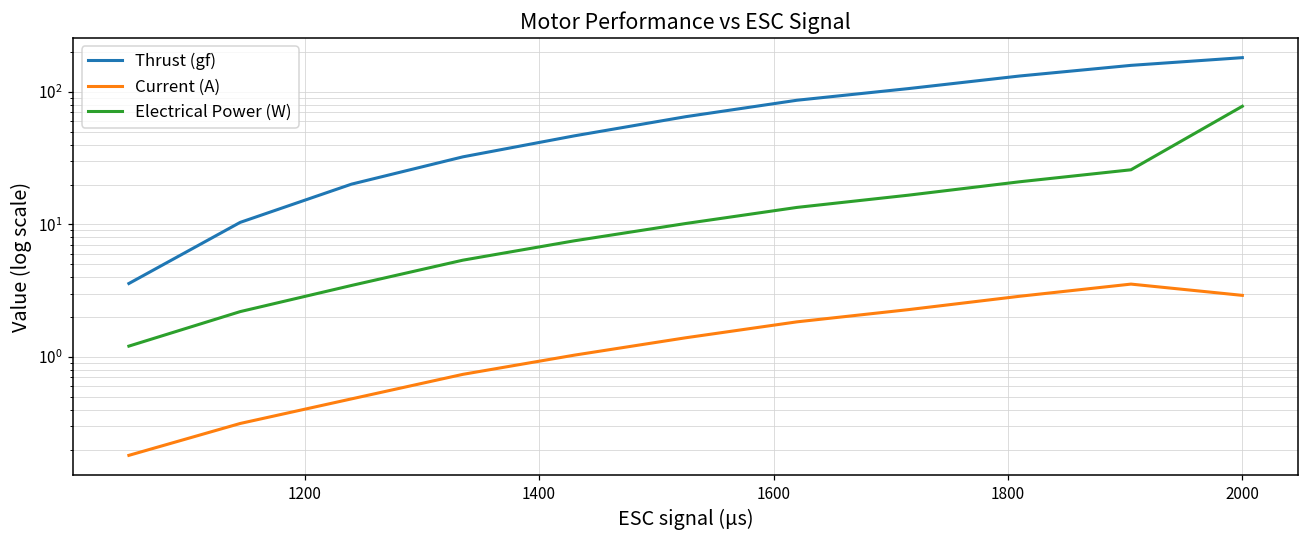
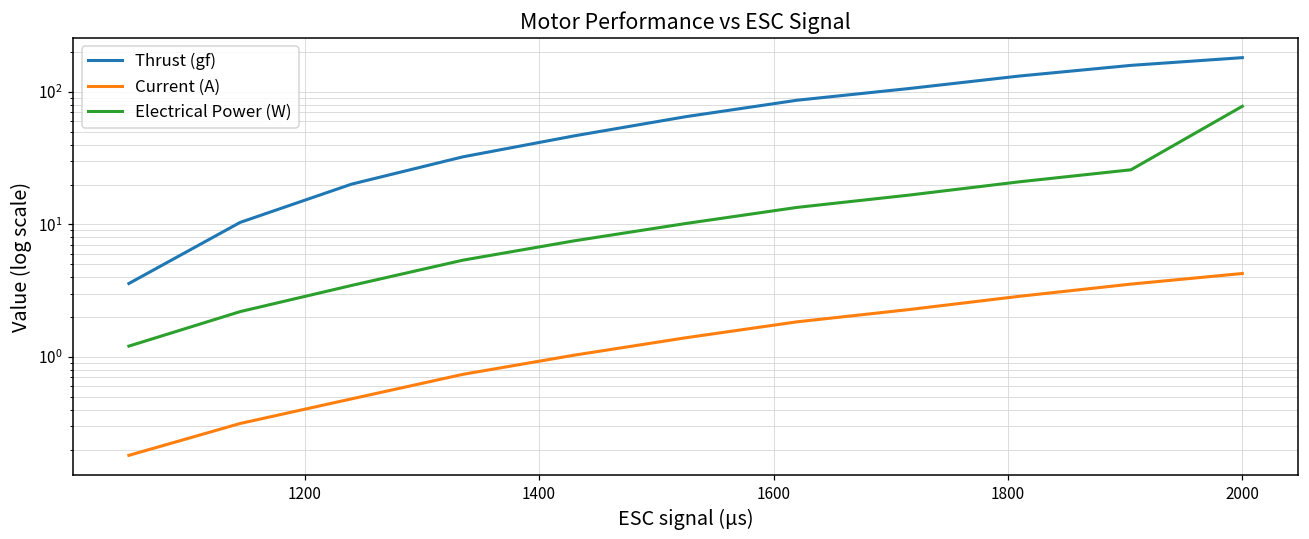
Current (A), 2000: 2.9 -> 4.3
